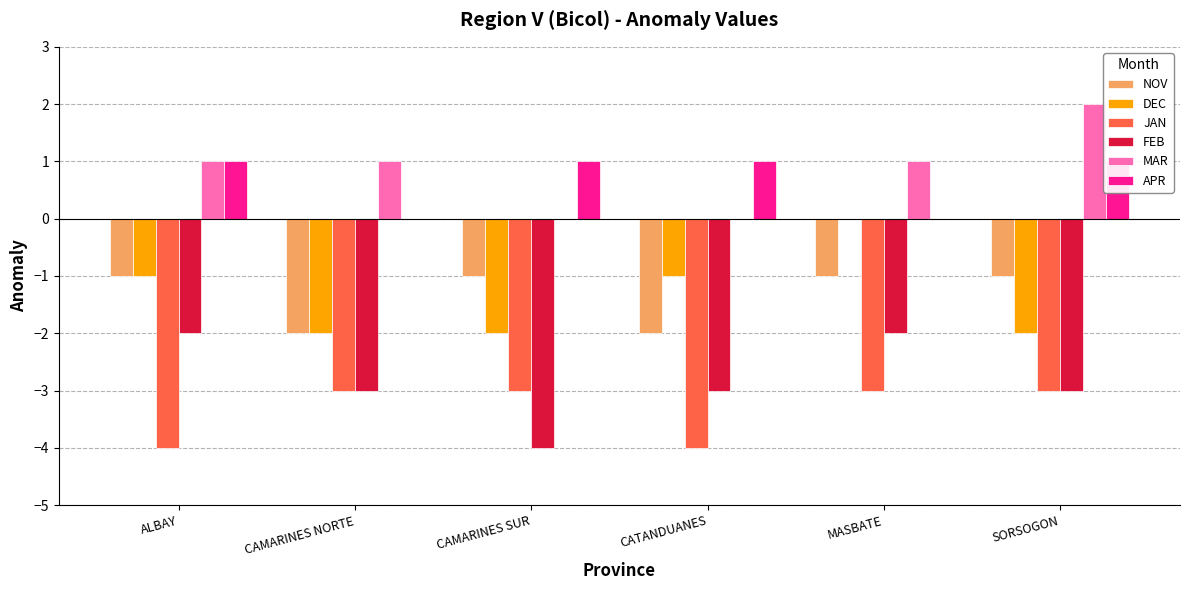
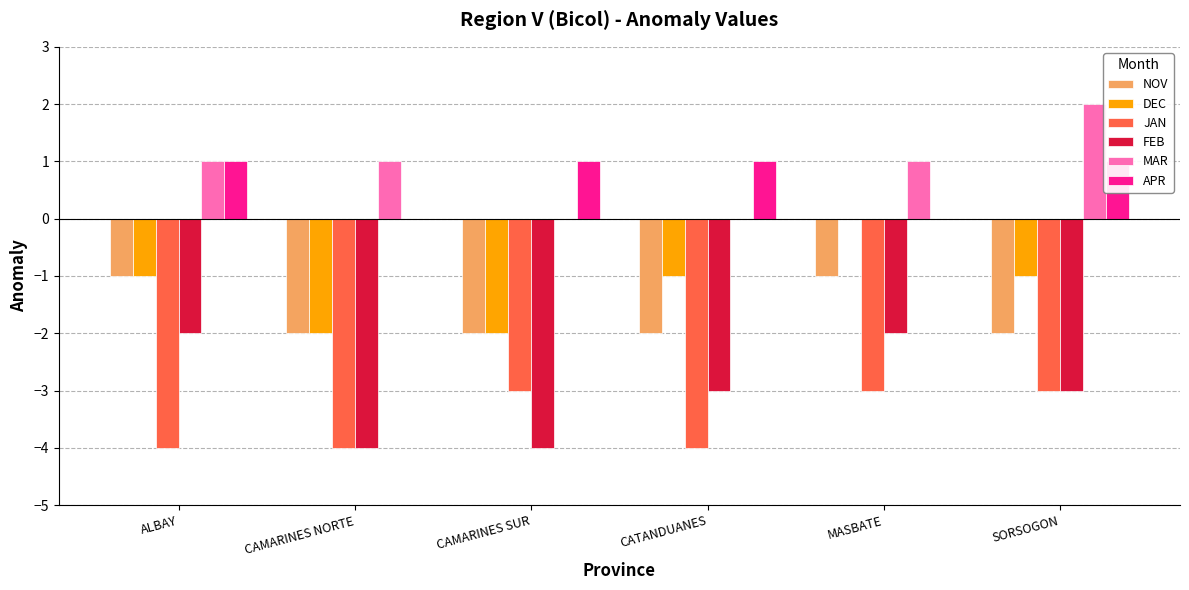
JAN, CAMARINES NORTE: -3 -> -4
FEB, CAMARINES NORTE: -3 -> -4
NOV, CAMARINES SUR: -1 -> -2
NOV, SORSOGON: -1 -> -2
DEC, SORSOGON: -2 -> -1
